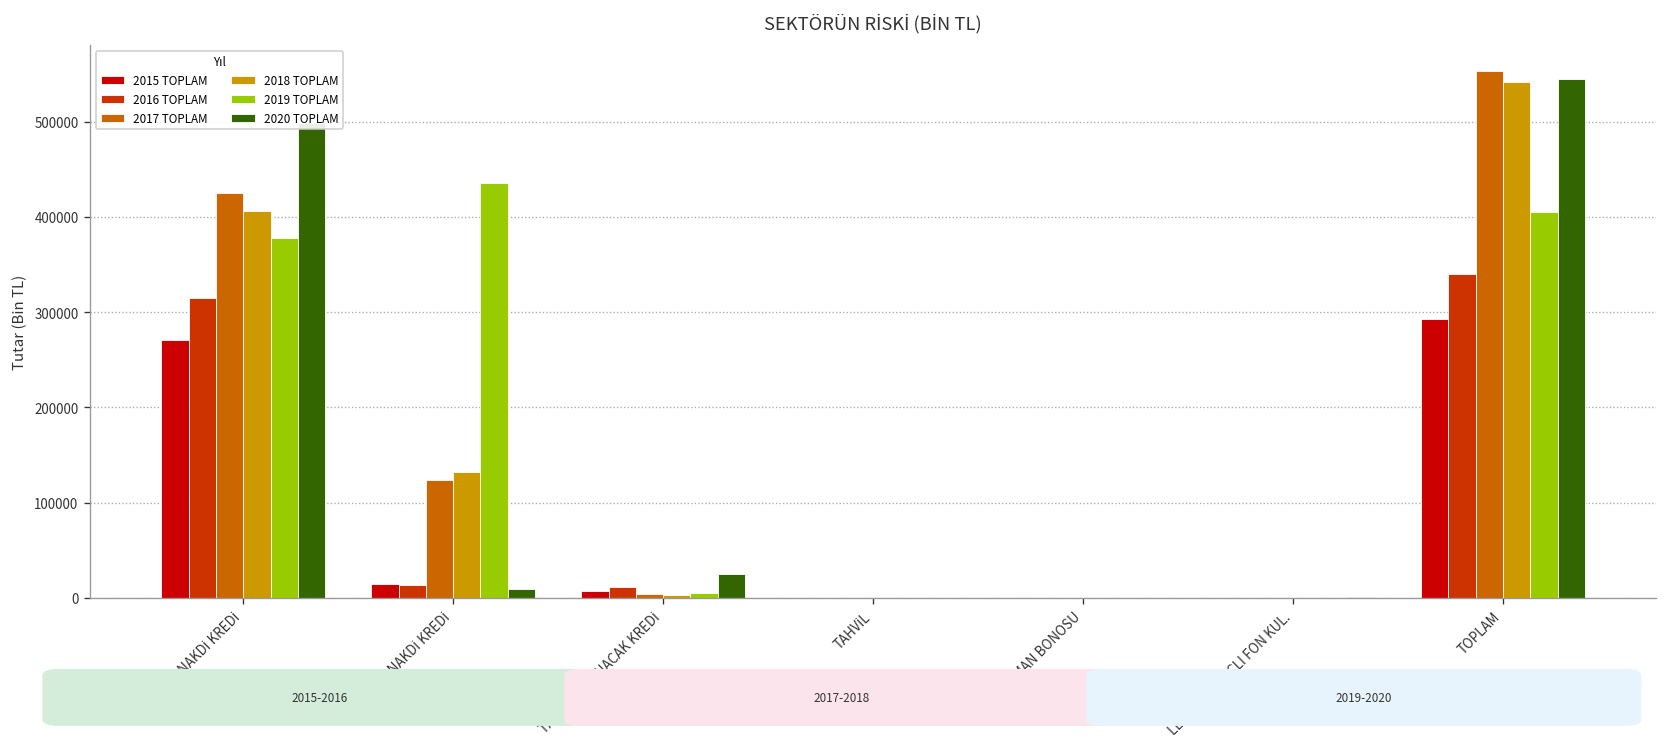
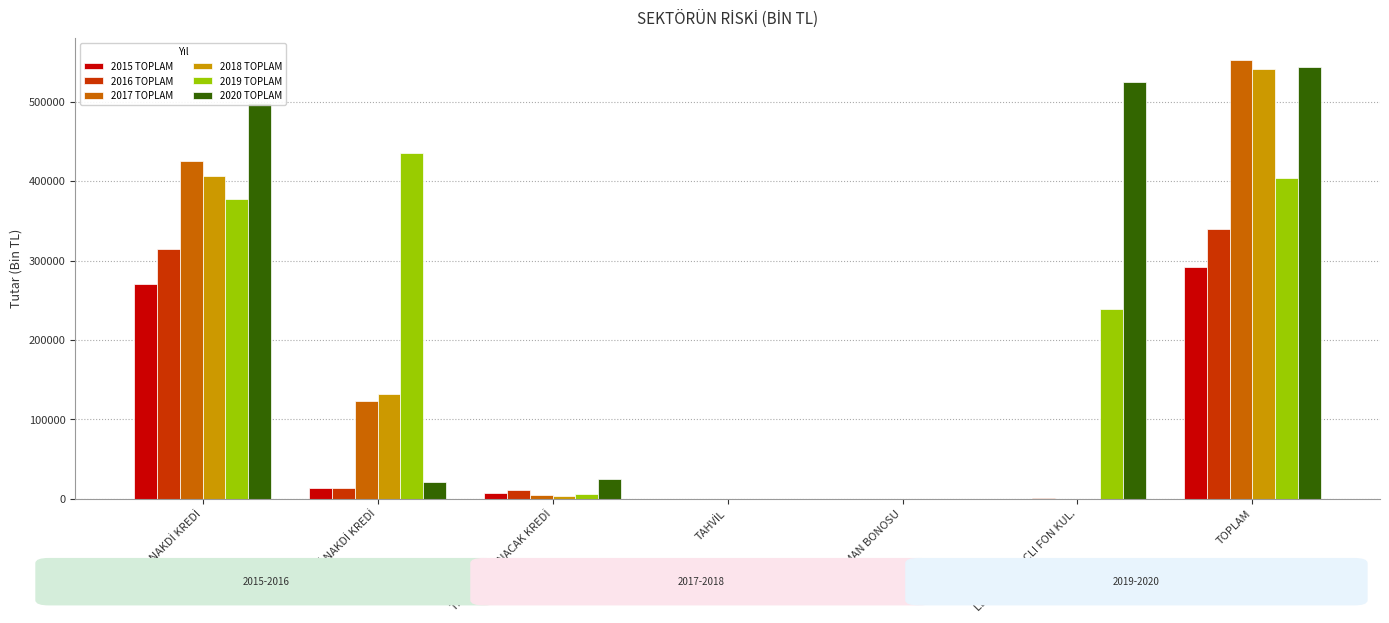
2020 TOPLAM, GAYRİ NAKDİ KREDİ: 10000 -> 20000
2019 TOPLAM, LEASING AMAÇLI FON KUL.: 0 -> 240000
2020 TOPLAM, LEASING AMAÇLI FON KUL.: 0 -> 530000
